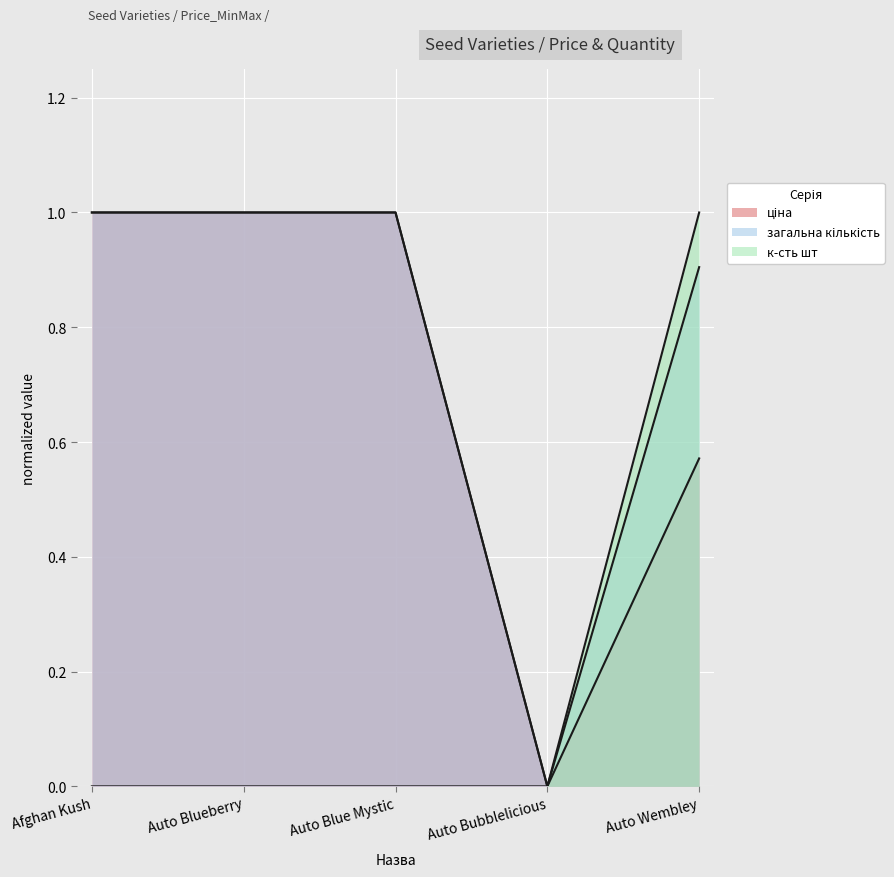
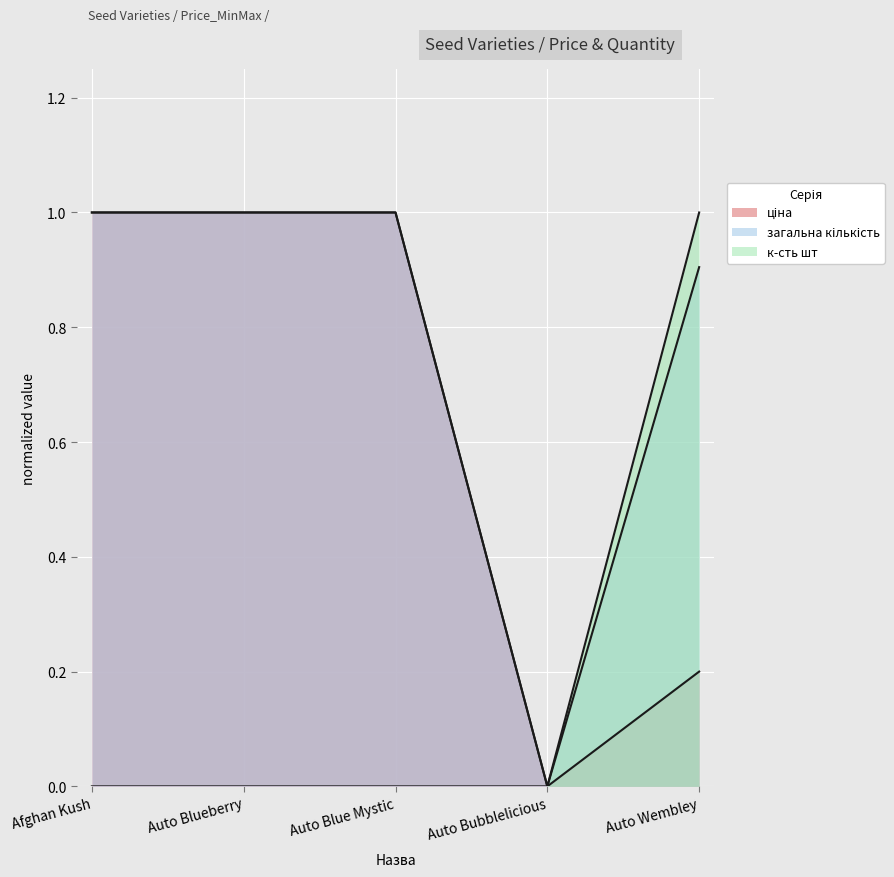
ціна, Auto Wembley: 0.57 -> 0.20
